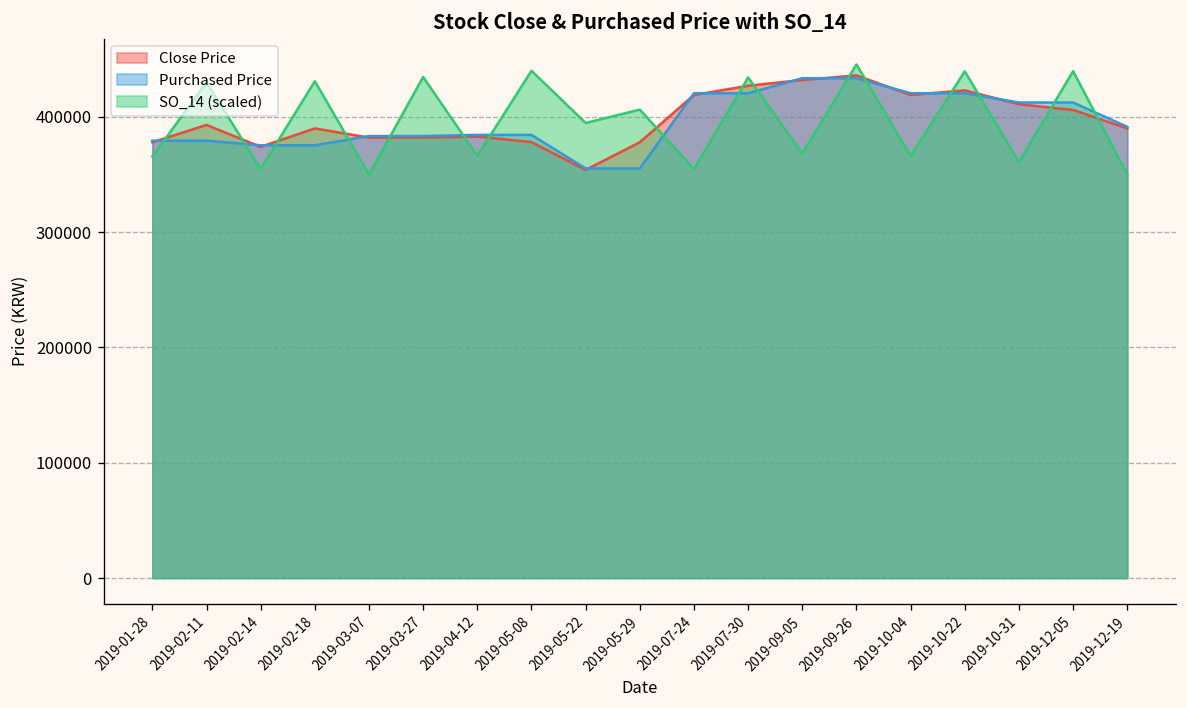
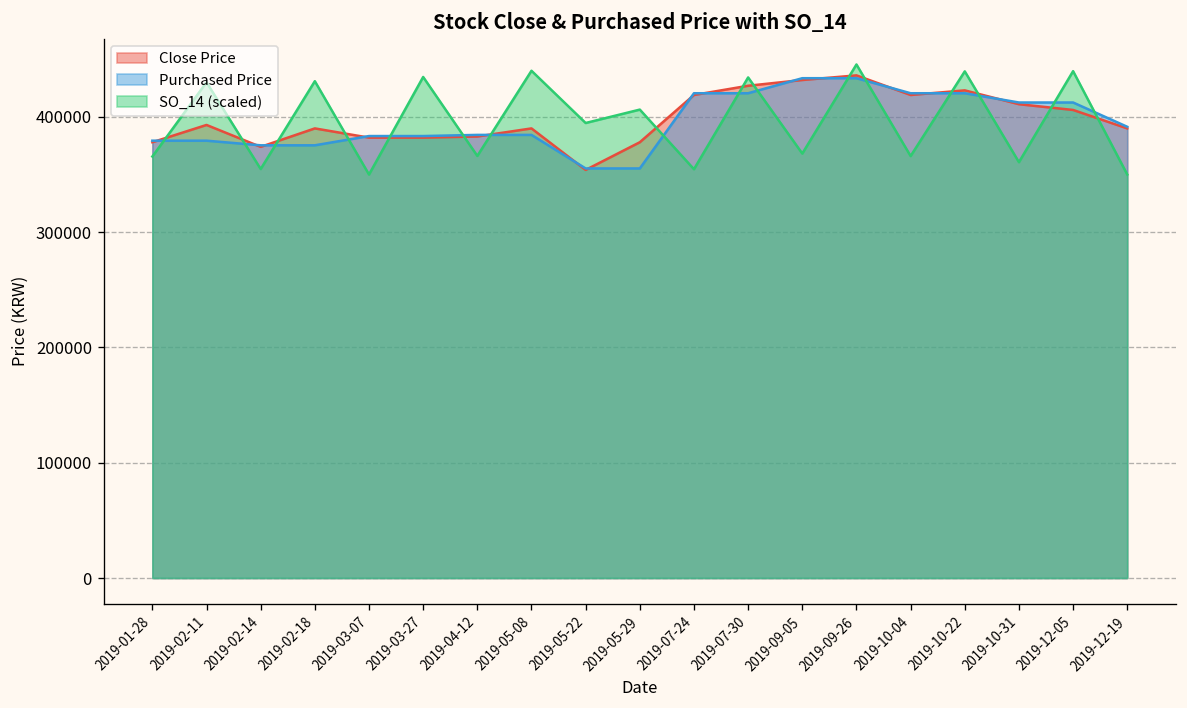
Close Price, 2019-05-08: 380000 -> 390000
